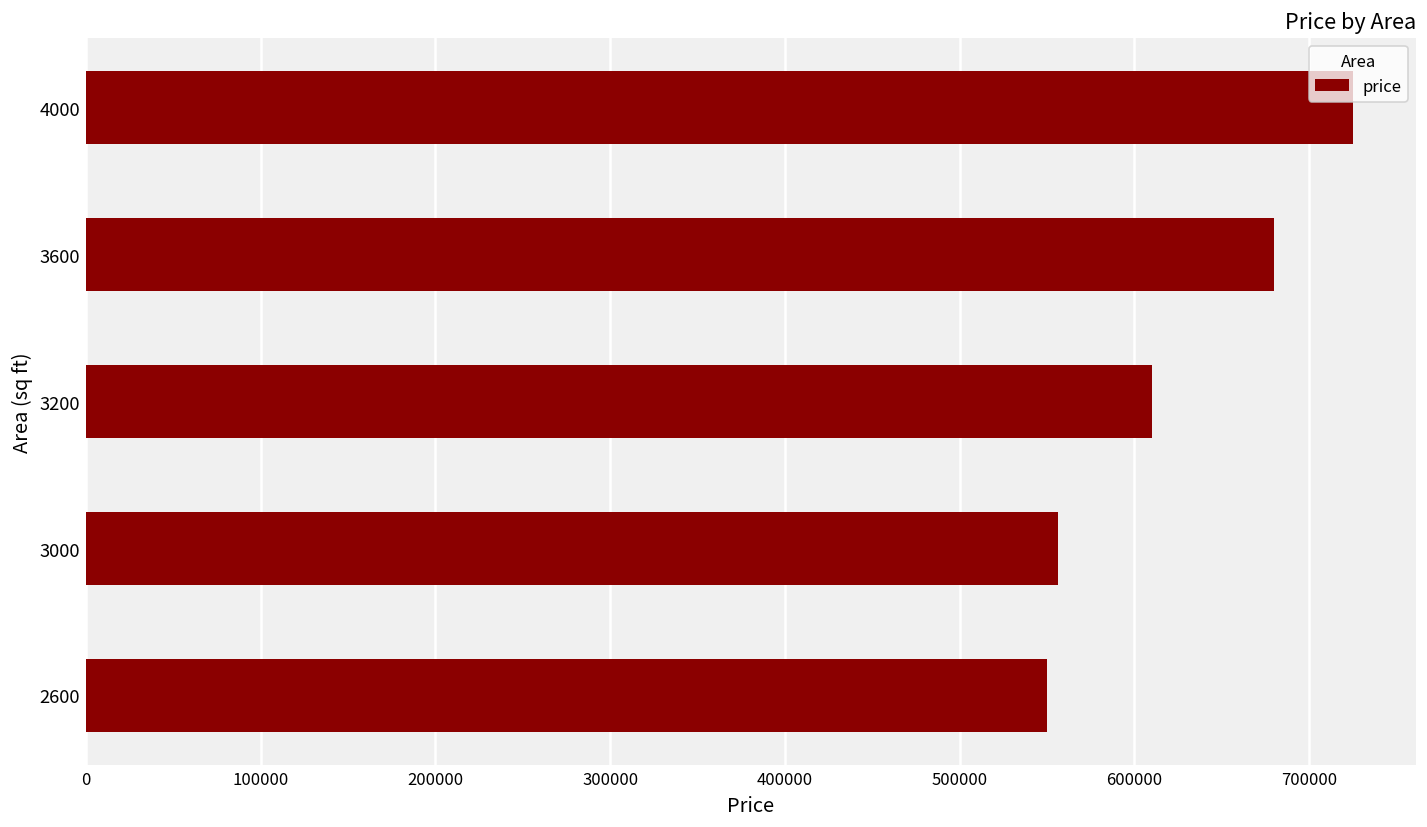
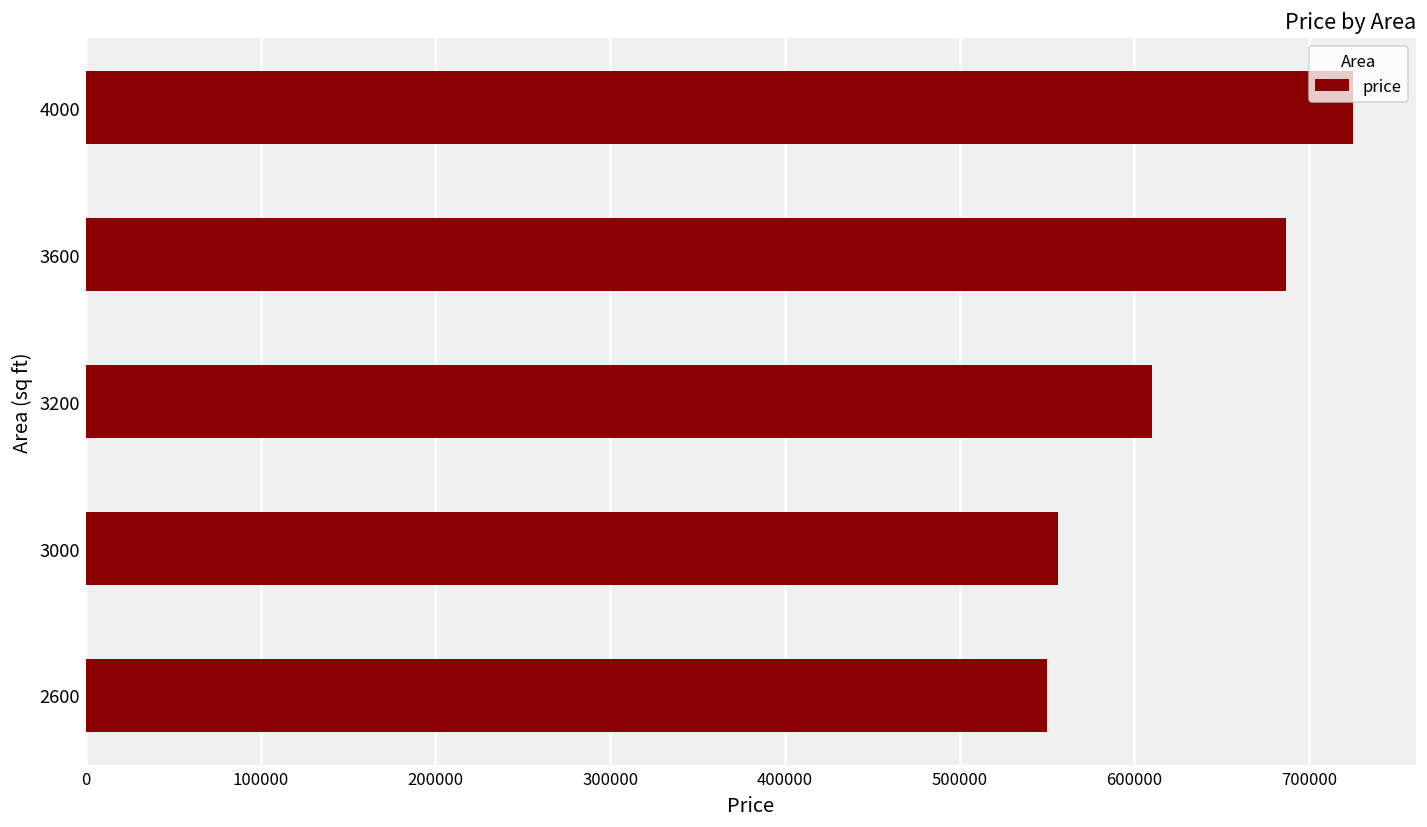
3600: 680000 -> 687000
